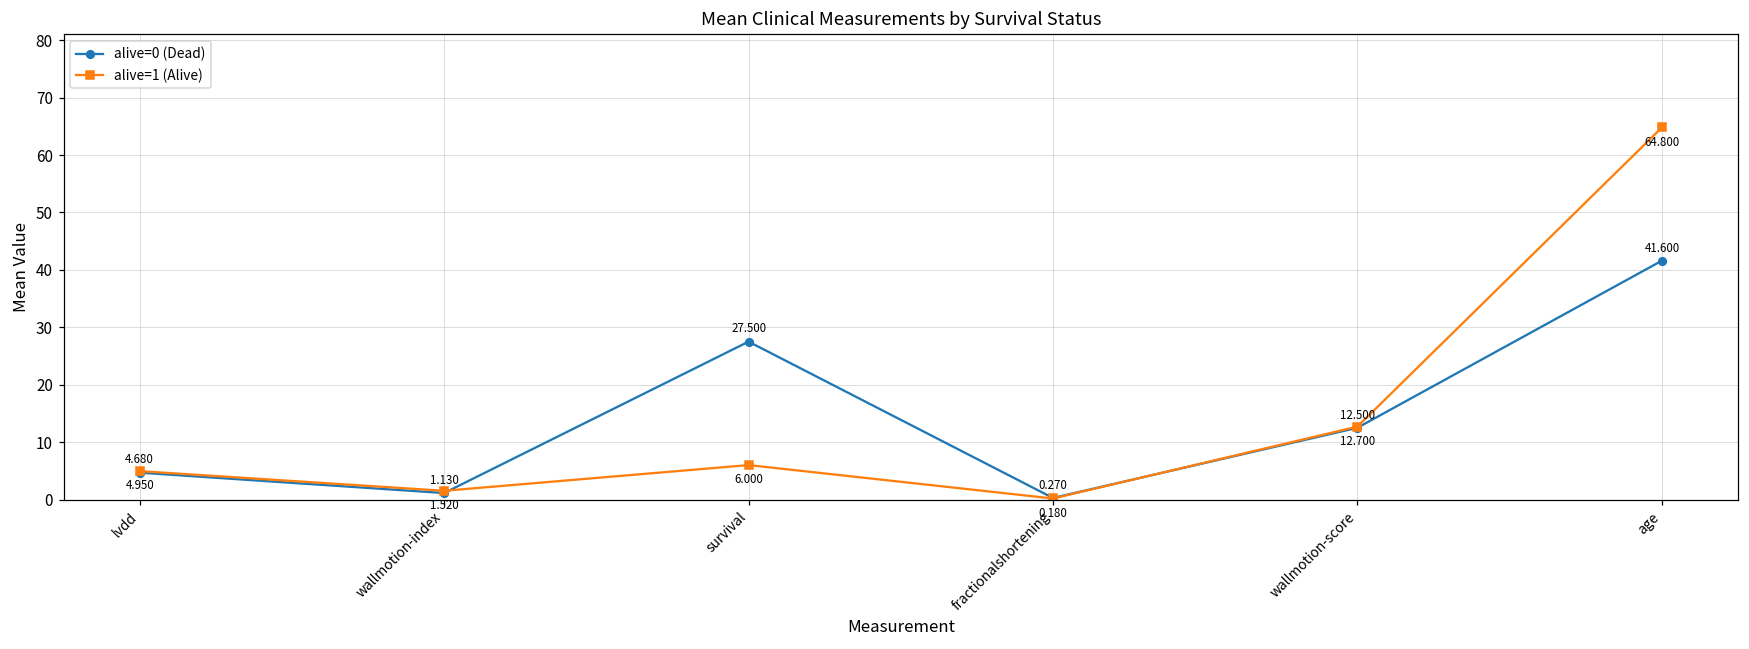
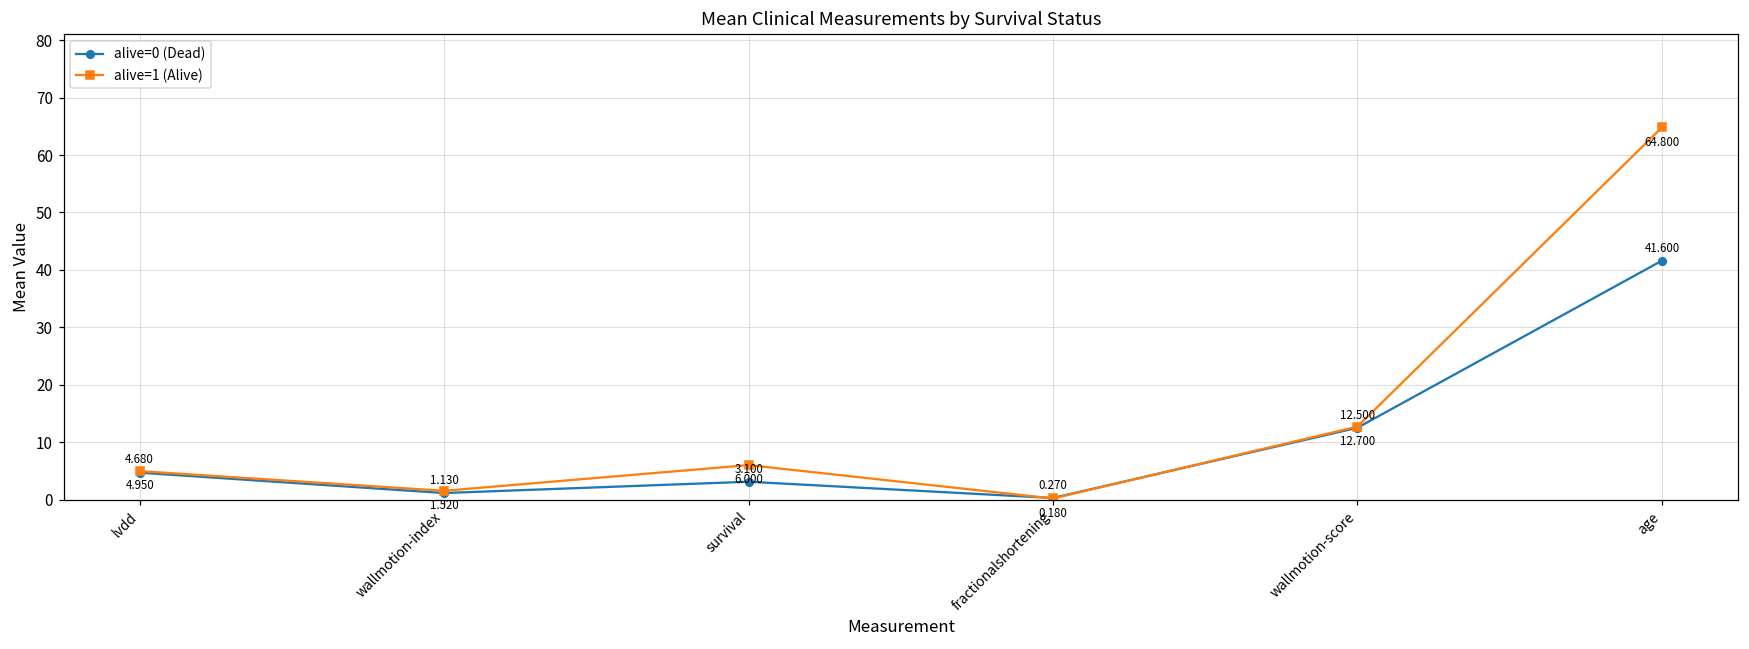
alive=0 (Dead), survival: 27.500 -> 3.100
